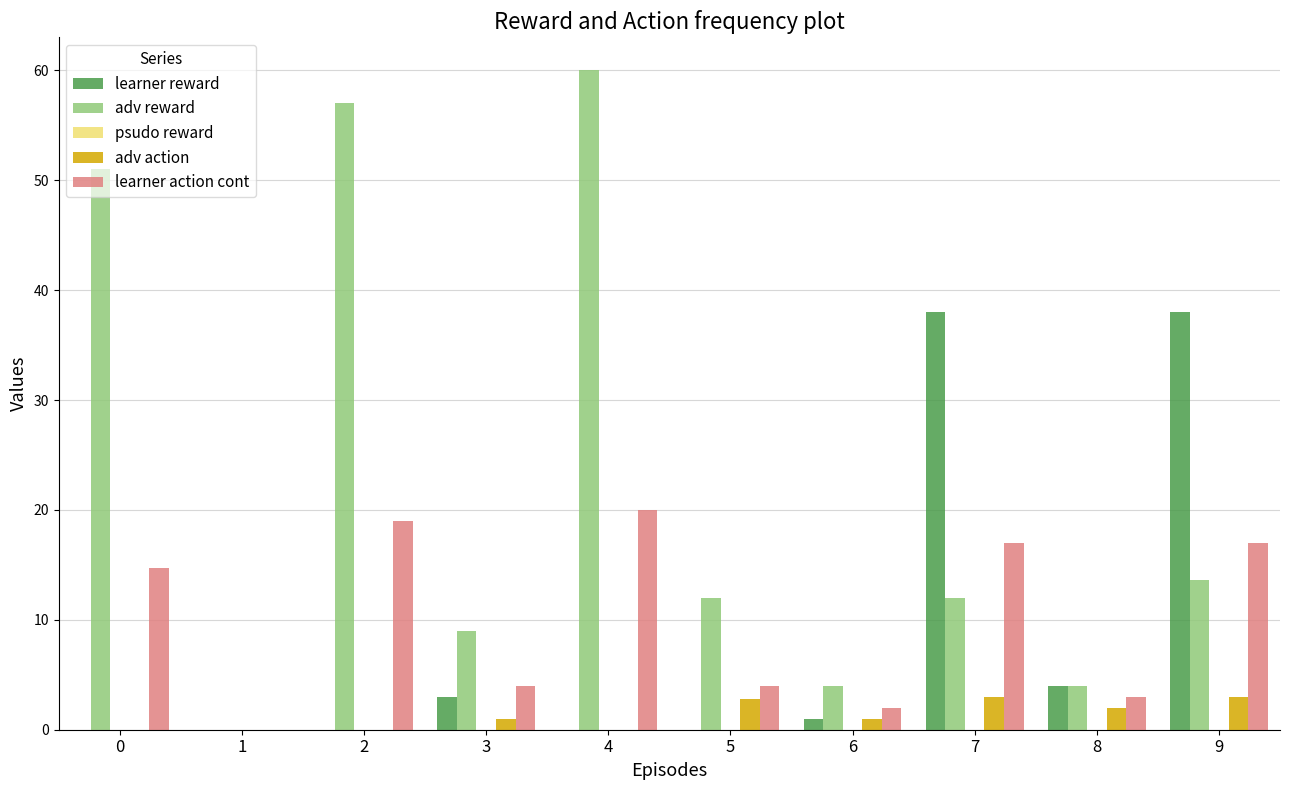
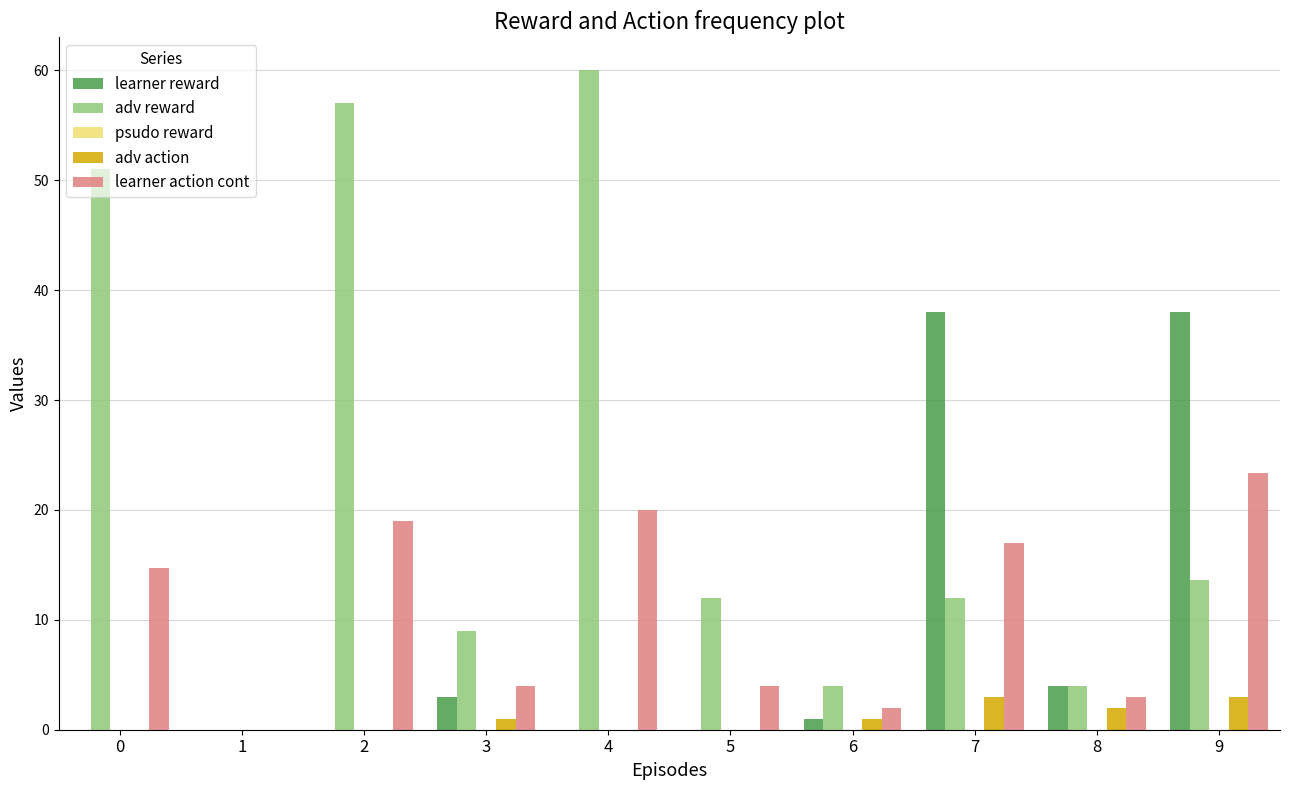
adv action, 5: 2.8 -> 0.0
learner action cont, 9: 17.0 -> 23.4
